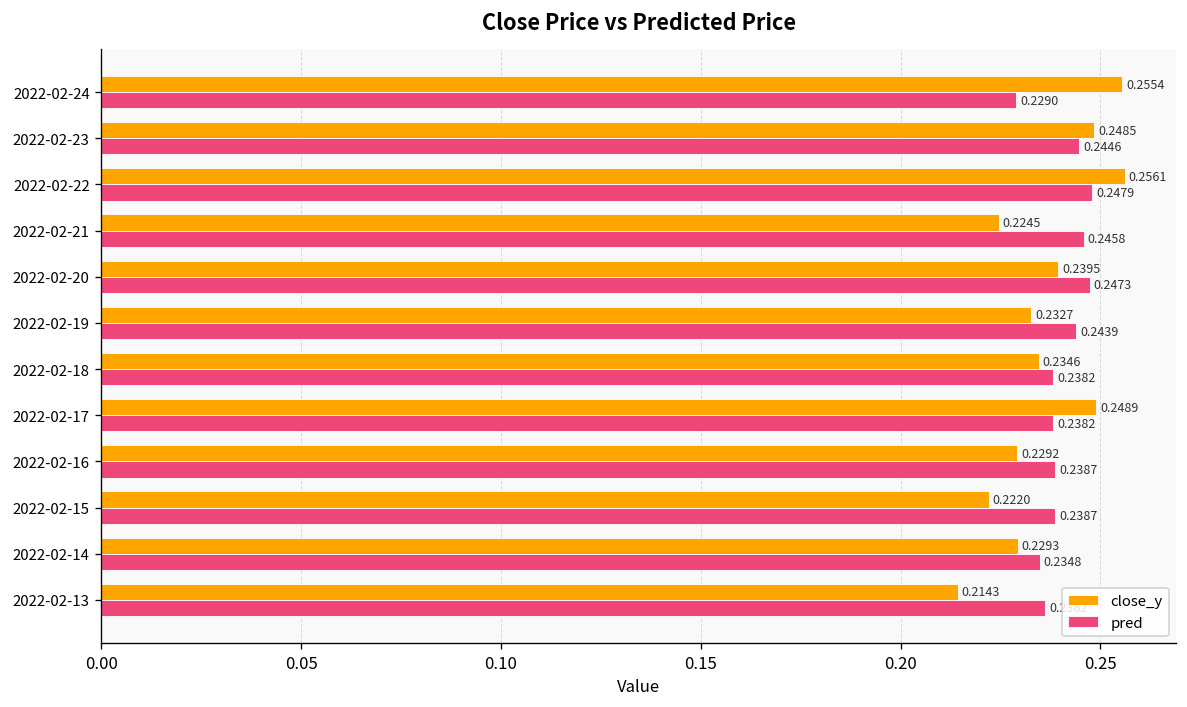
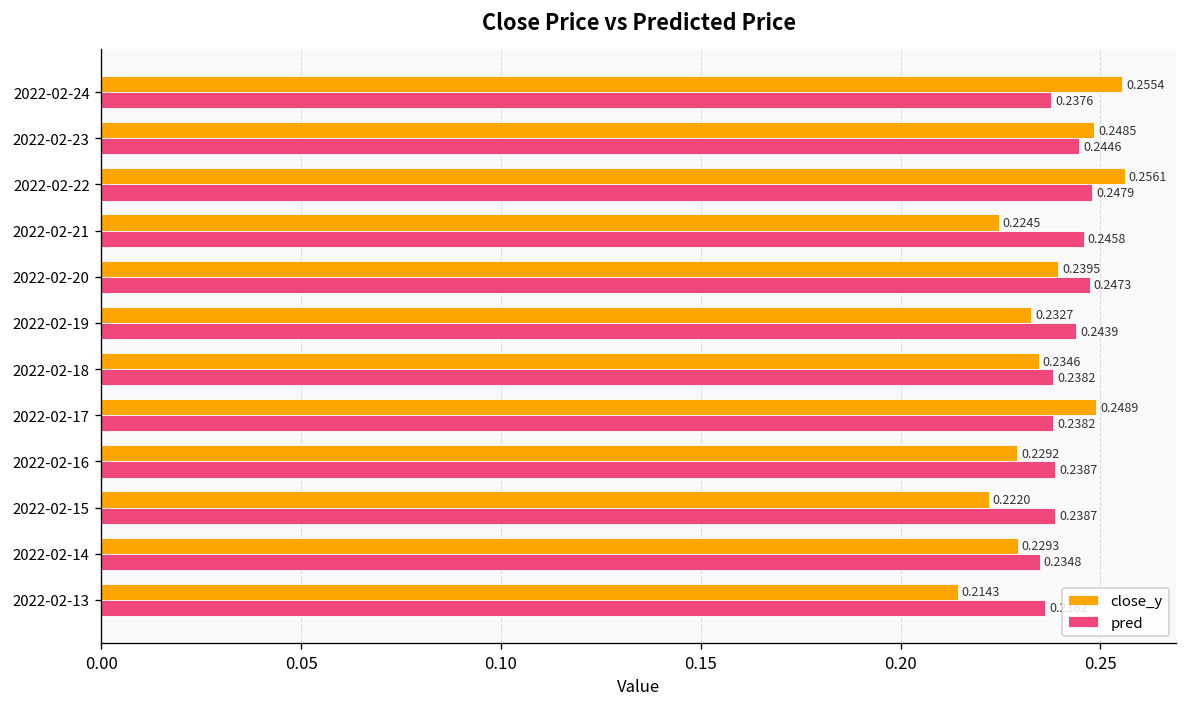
pred, 2022-02-24: 0.2290 -> 0.2376
